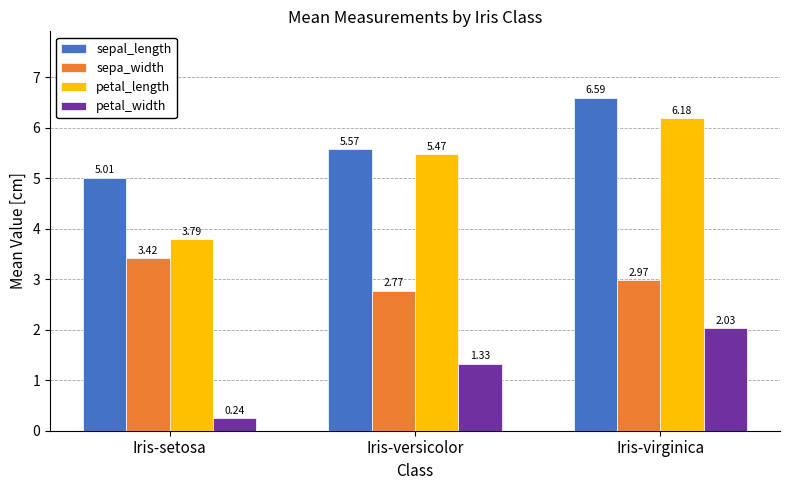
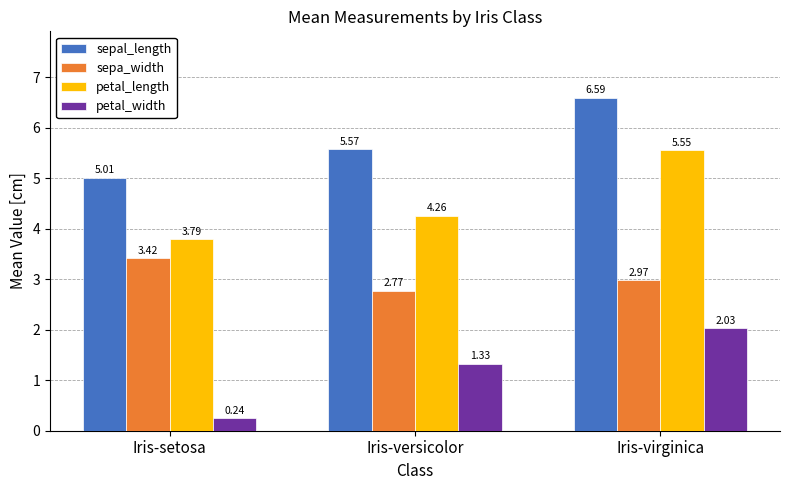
petal_length, Iris-versicolor: 5.47 -> 4.26
petal_length, Iris-virginica: 6.18 -> 5.55
